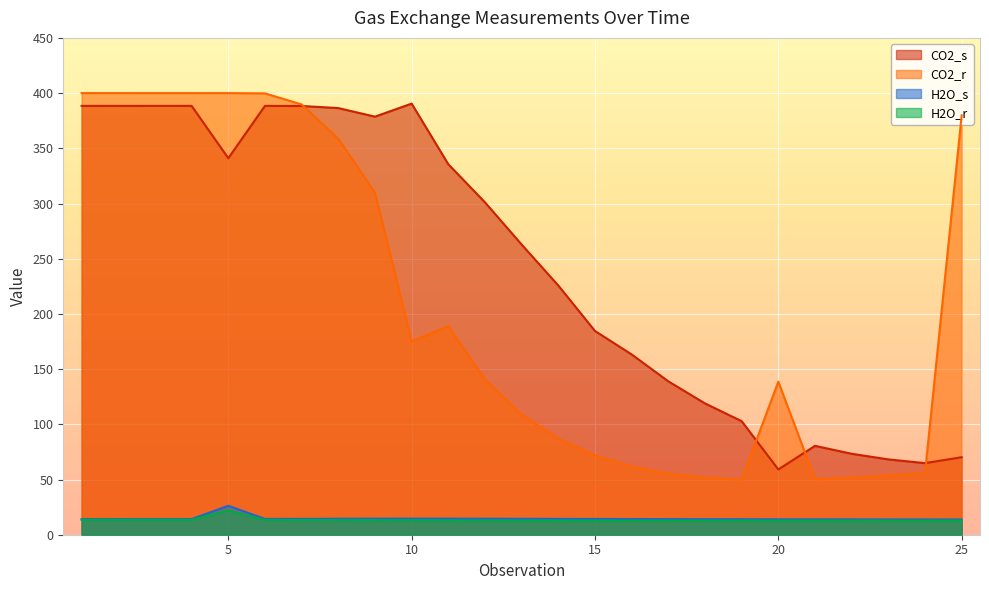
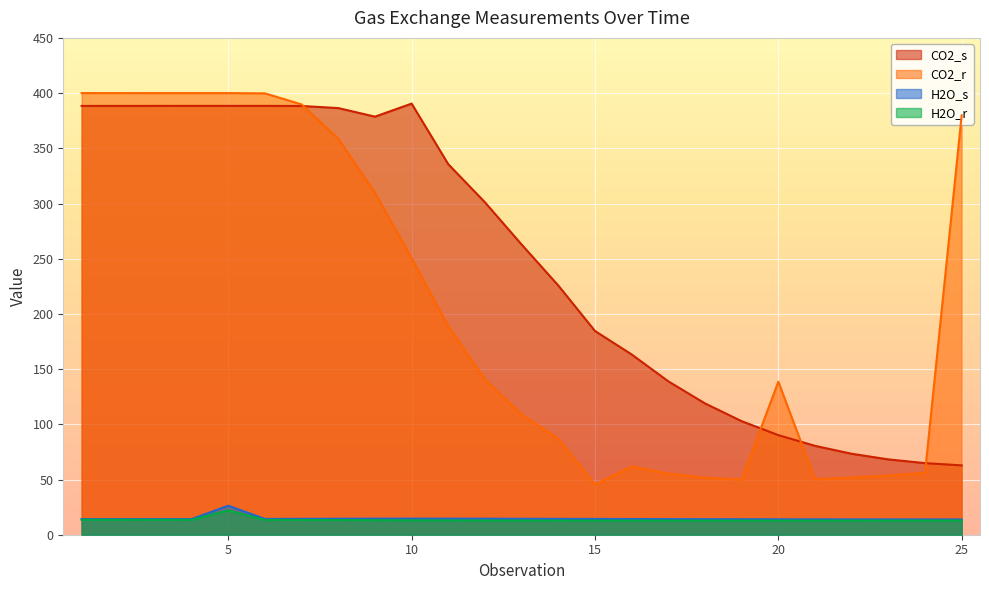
CO2_s, 5: 341 -> 388
CO2_r, 10: 175 -> 250
CO2_r, 15: 72 -> 45
CO2_s, 20: 59 -> 90
CO2_s, 25: 70 -> 63
